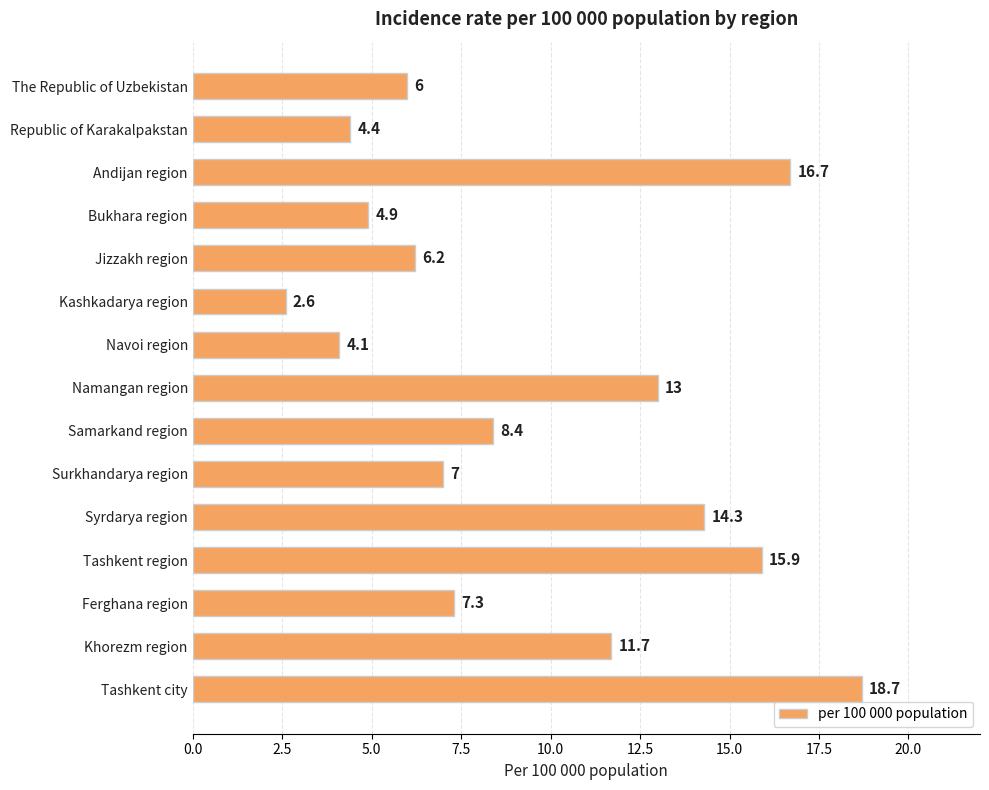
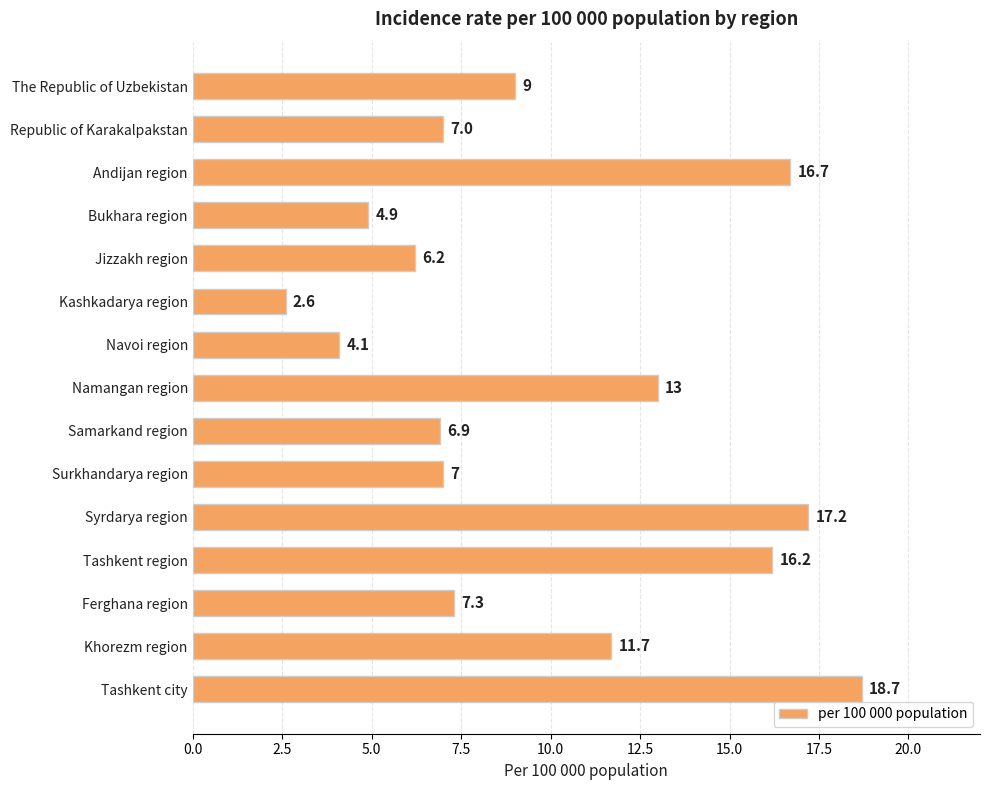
The Republic of Uzbekistan: 6 -> 9
Republic of Karakalpakstan: 4.4 -> 7.0
Samarkand region: 8.4 -> 6.9
Syrdarya region: 14.3 -> 17.2
Tashkent region: 15.9 -> 16.2
